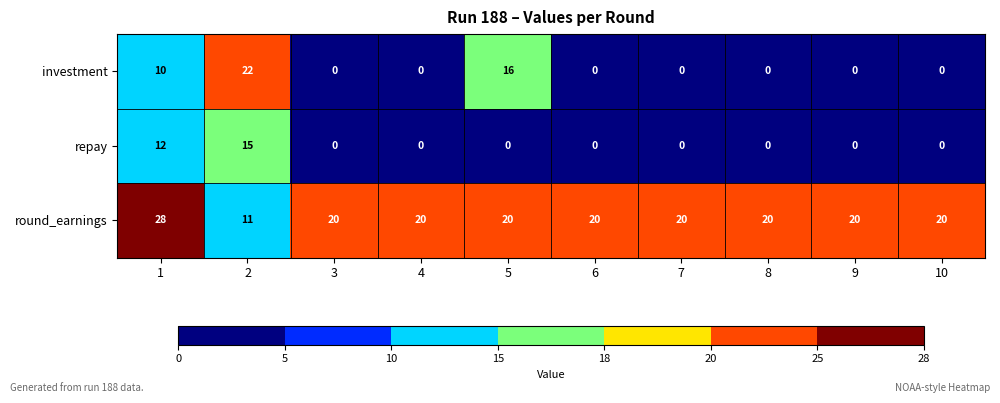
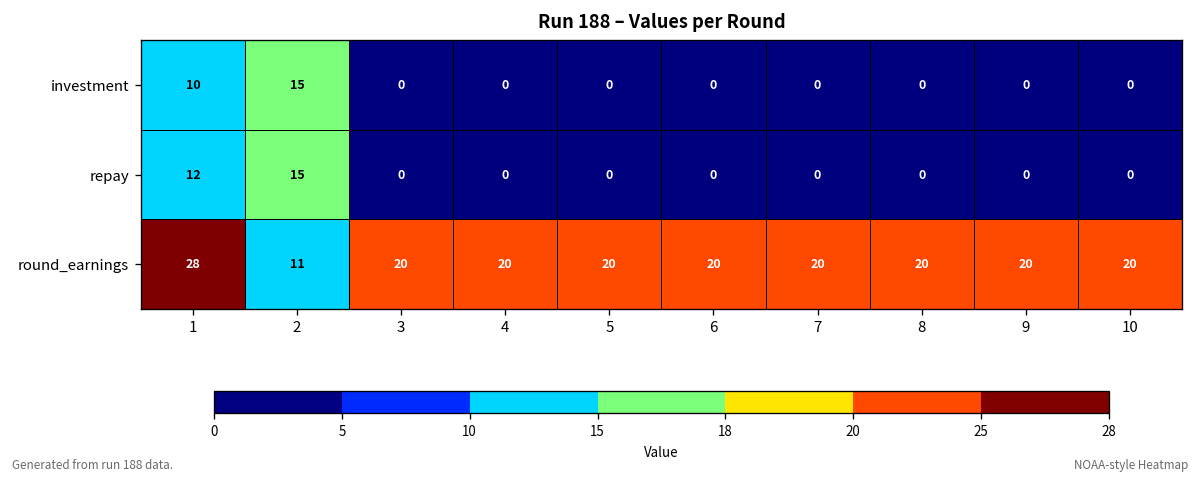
investment, 2: 22 -> 15
investment, 5: 16 -> 0
